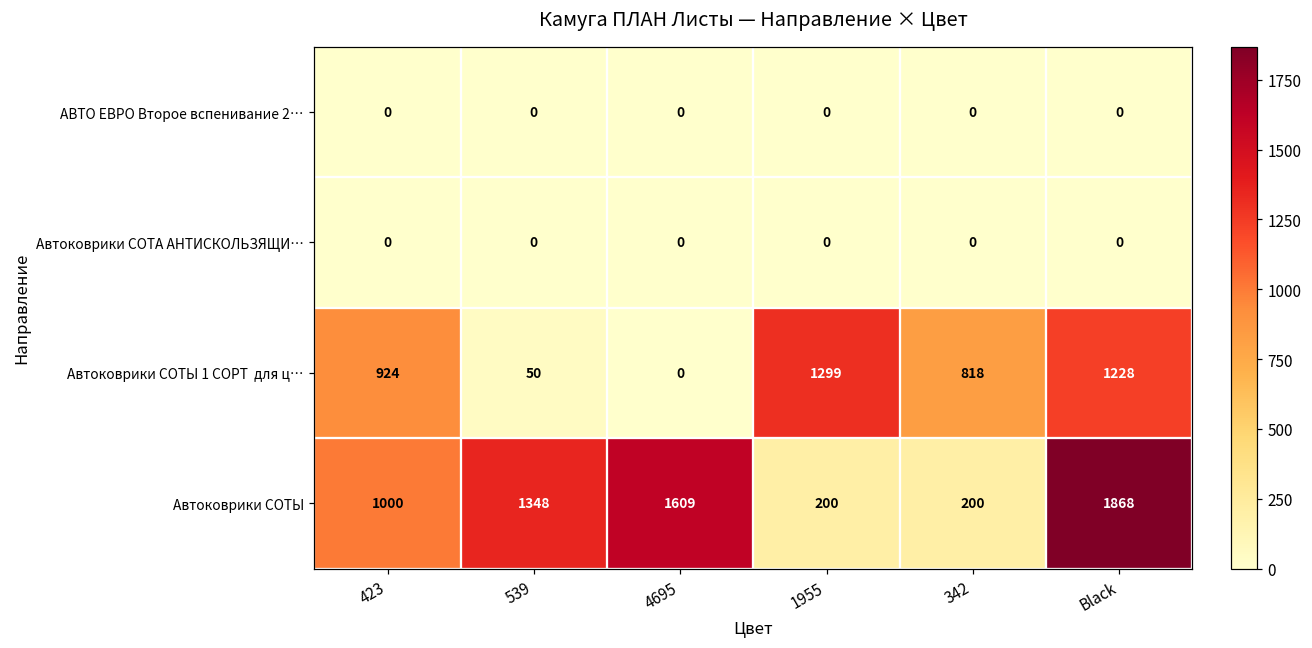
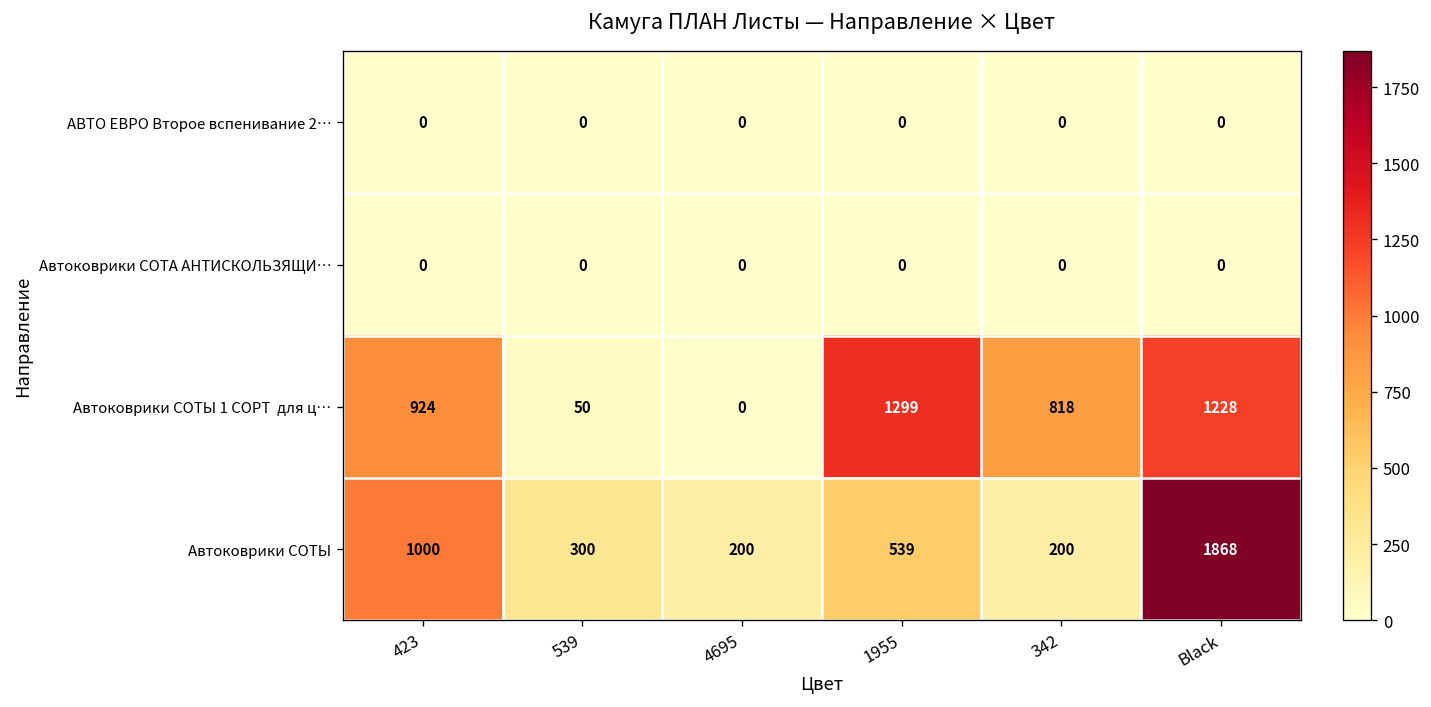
Автоковрики СОТЫ, 539: 1348 -> 300
Автоковрики СОТЫ, 4695: 1609 -> 200
Автоковрики СОТЫ, 1955: 200 -> 539
